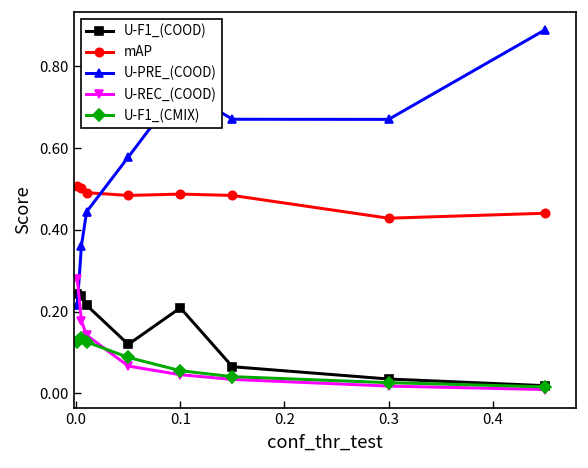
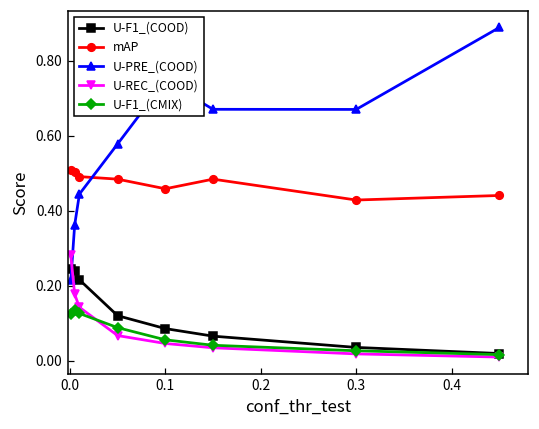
U-F1_(COOD), 0.1: 0.21 -> 0.09
mAP, 0.1: 0.49 -> 0.46
